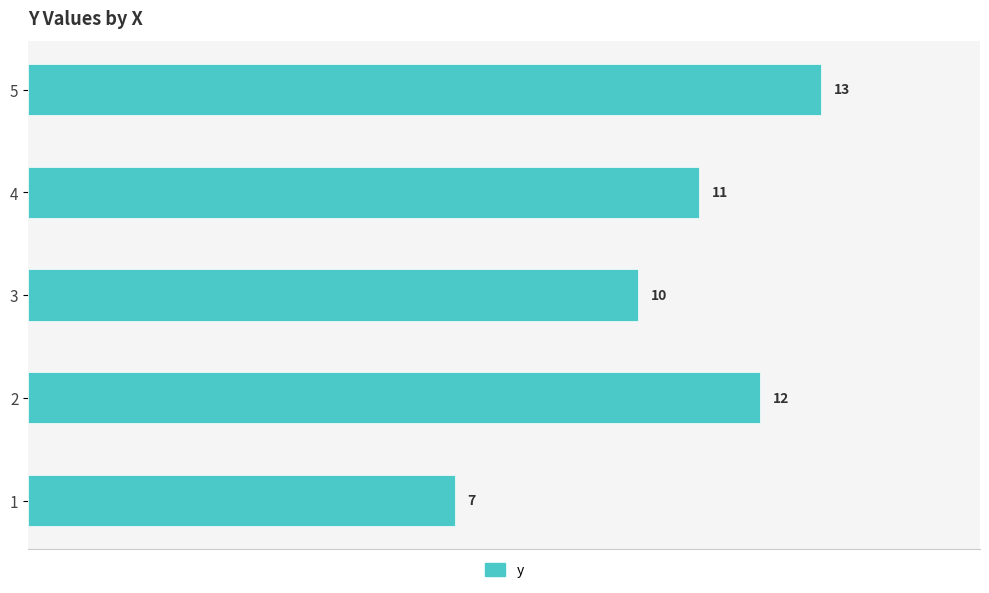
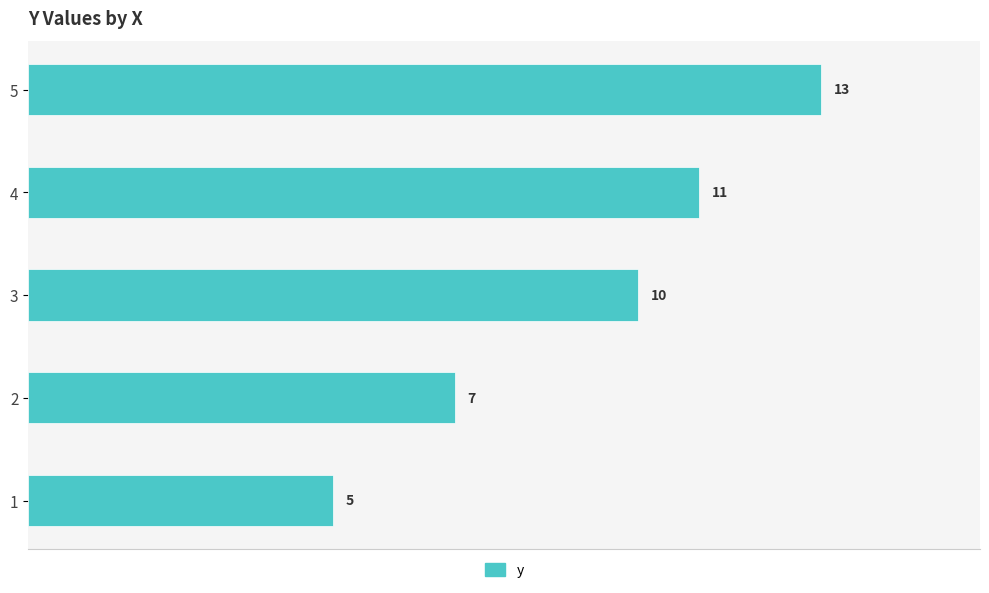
2: 12 -> 7
1: 7 -> 5
